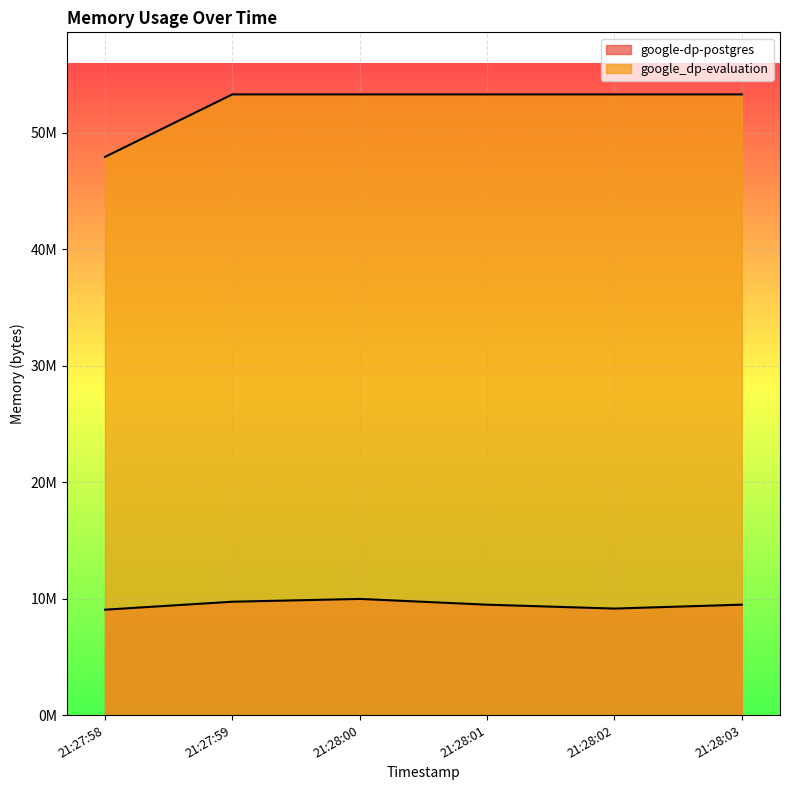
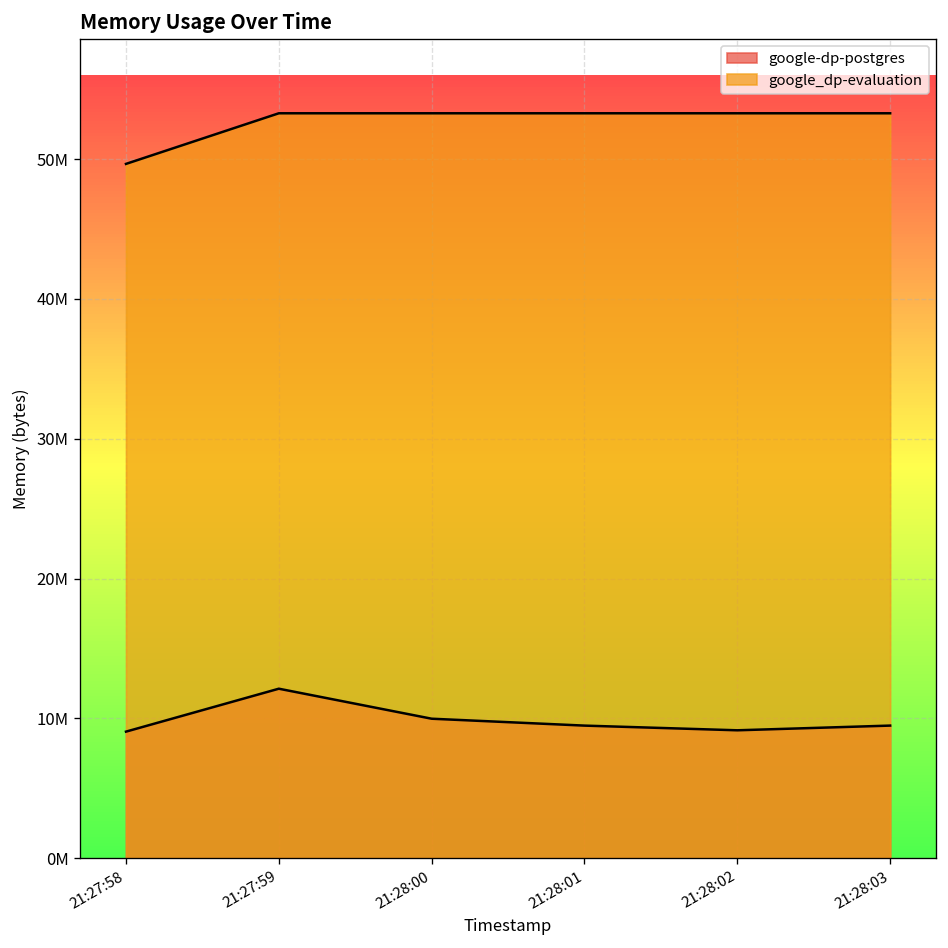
google_dp-evaluation, 21:27:58: 47900000 -> 49700000
google-dp-postgres, 21:27:59: 9700000 -> 12100000
